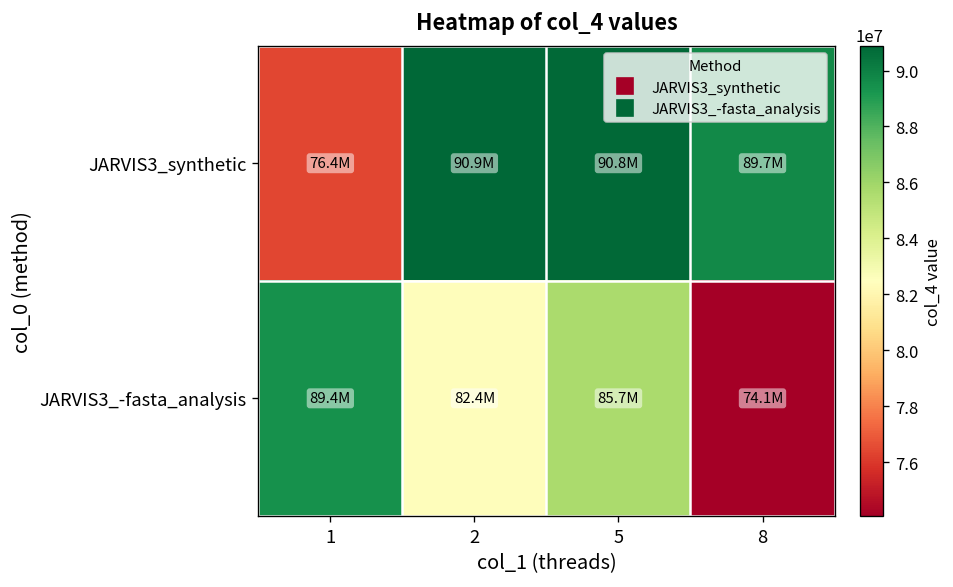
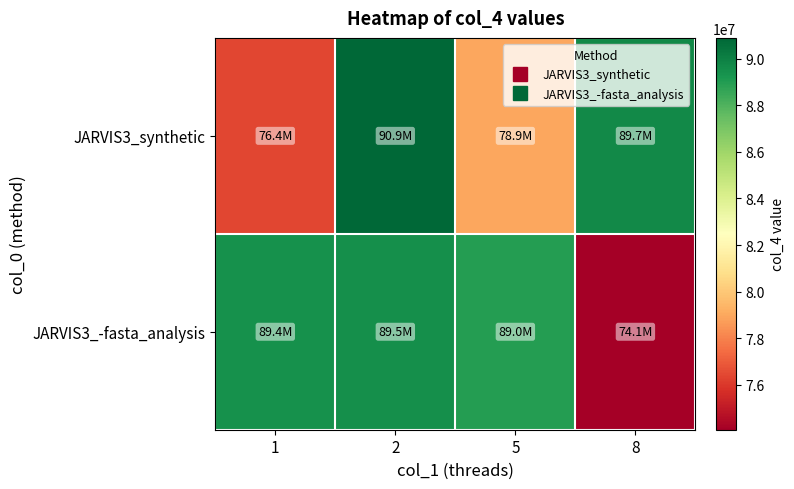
JARVIS3_synthetic, 5: 90.8M -> 78.9M
JARVIS3_-fasta_analysis, 2: 82.4M -> 89.5M
JARVIS3_-fasta_analysis, 5: 85.7M -> 89.0M
